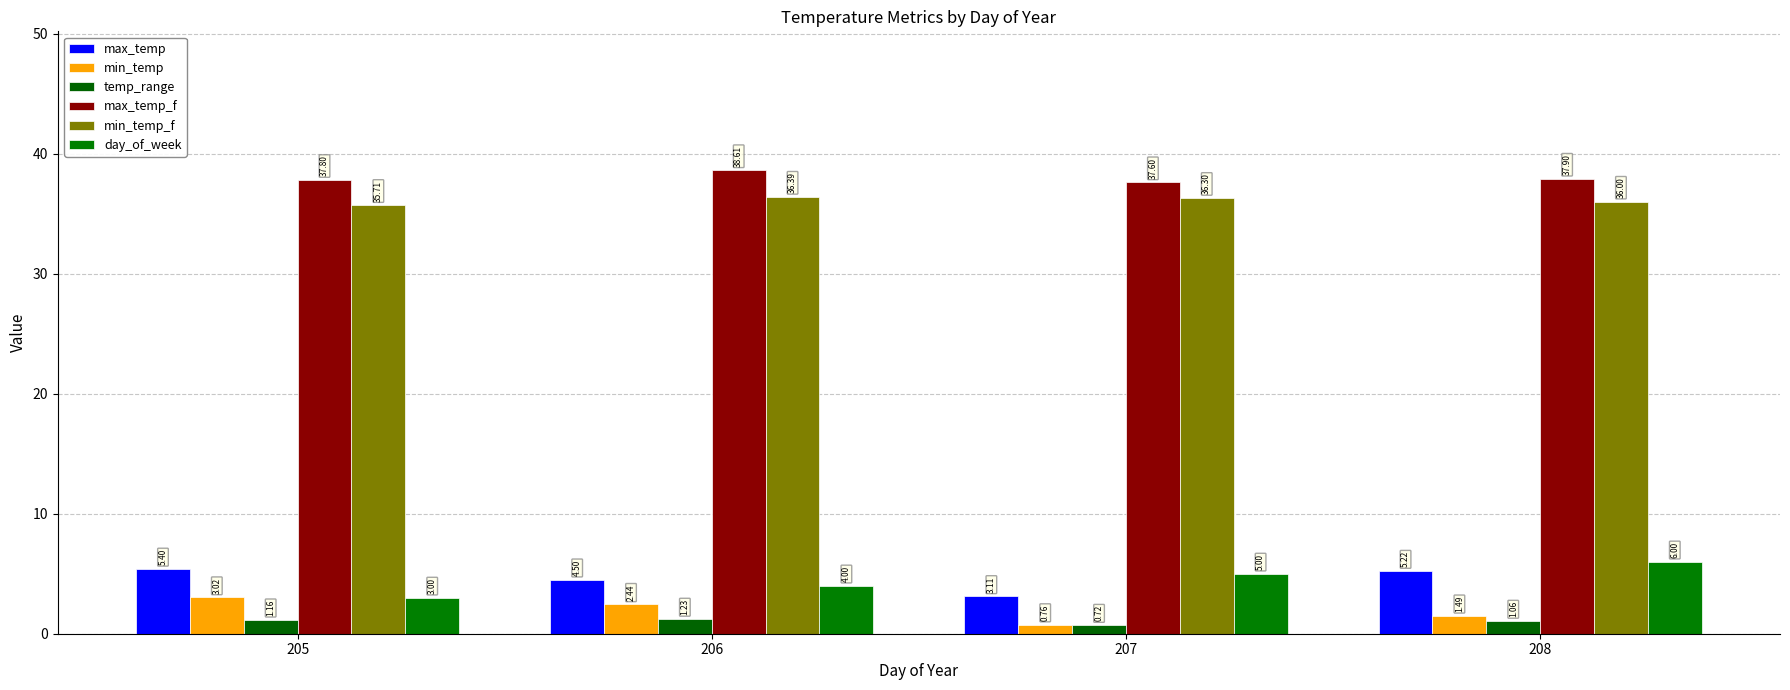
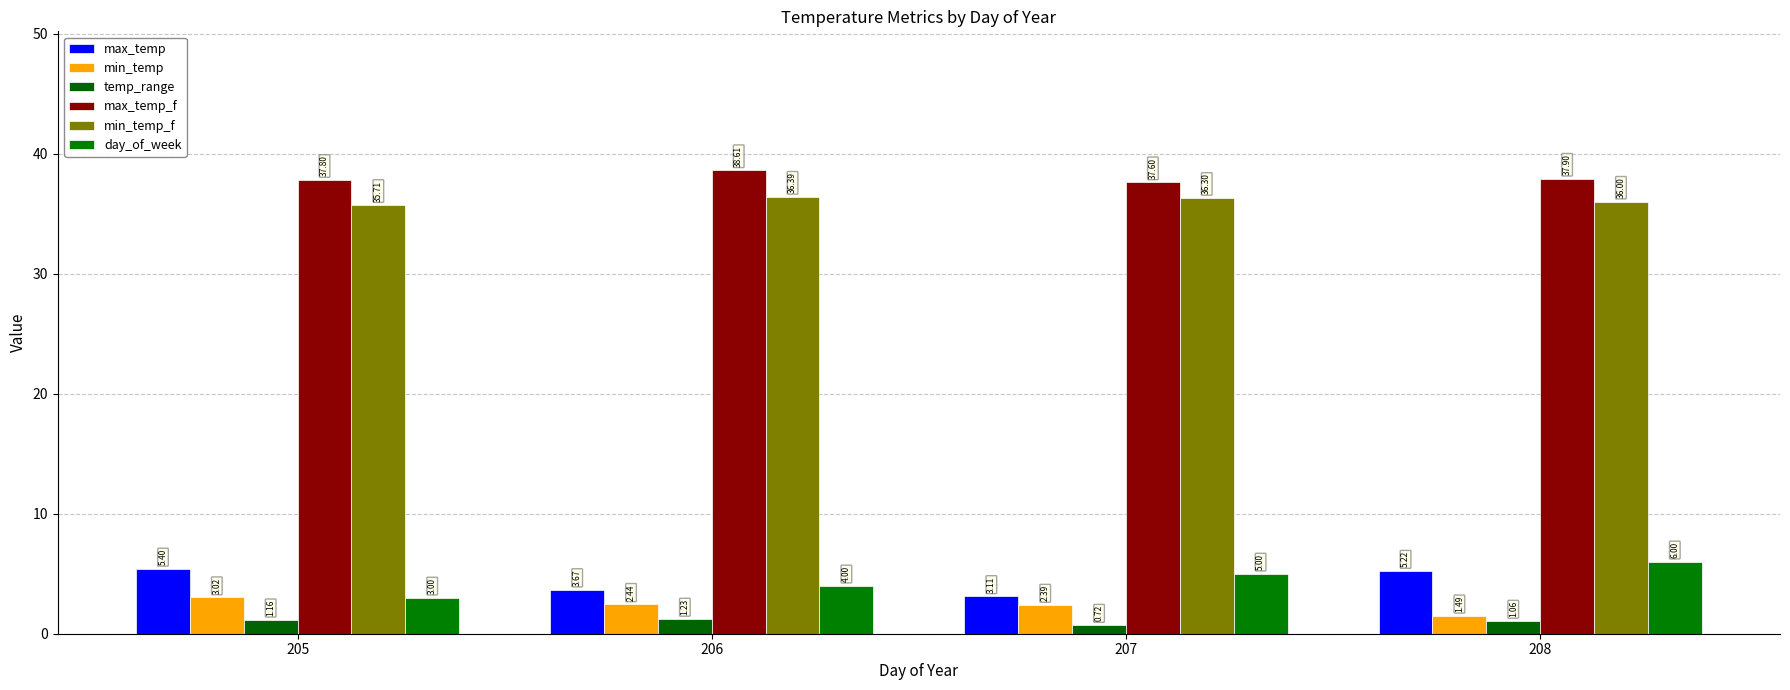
max_temp, 206: 4.50 -> 3.67
min_temp, 207: 0.76 -> 2.39
